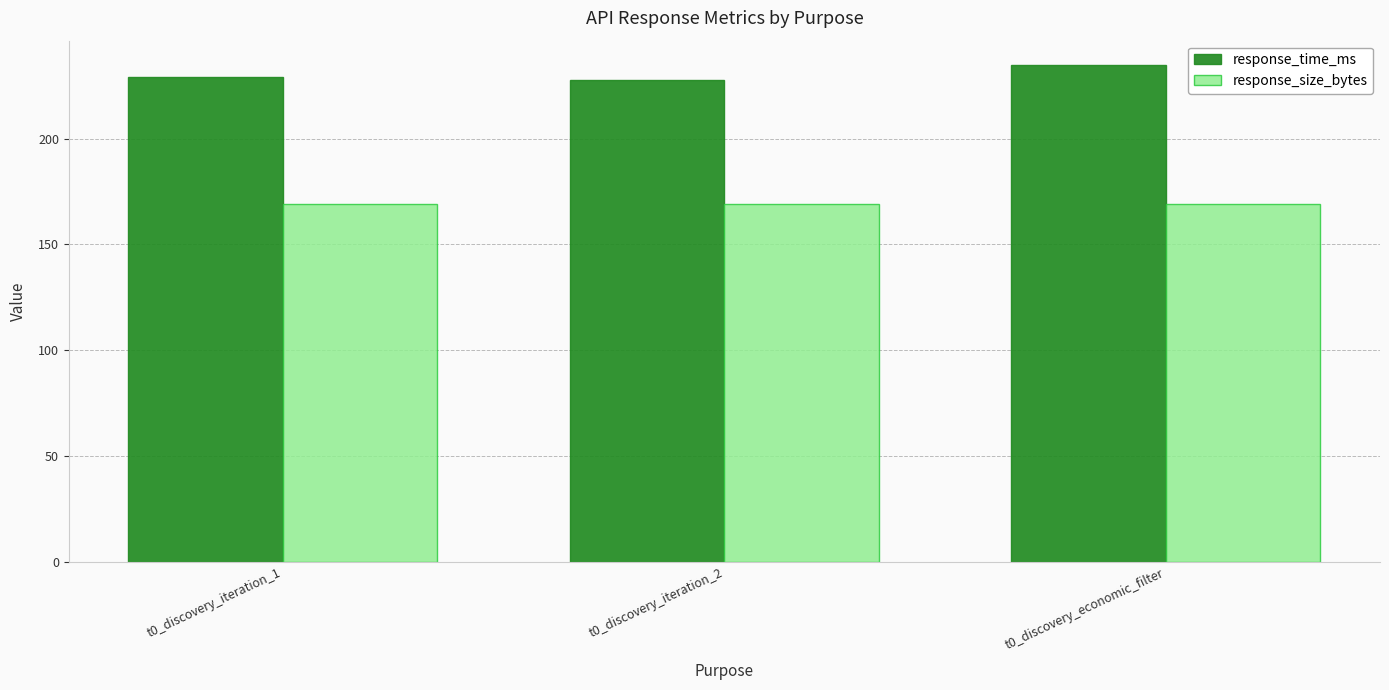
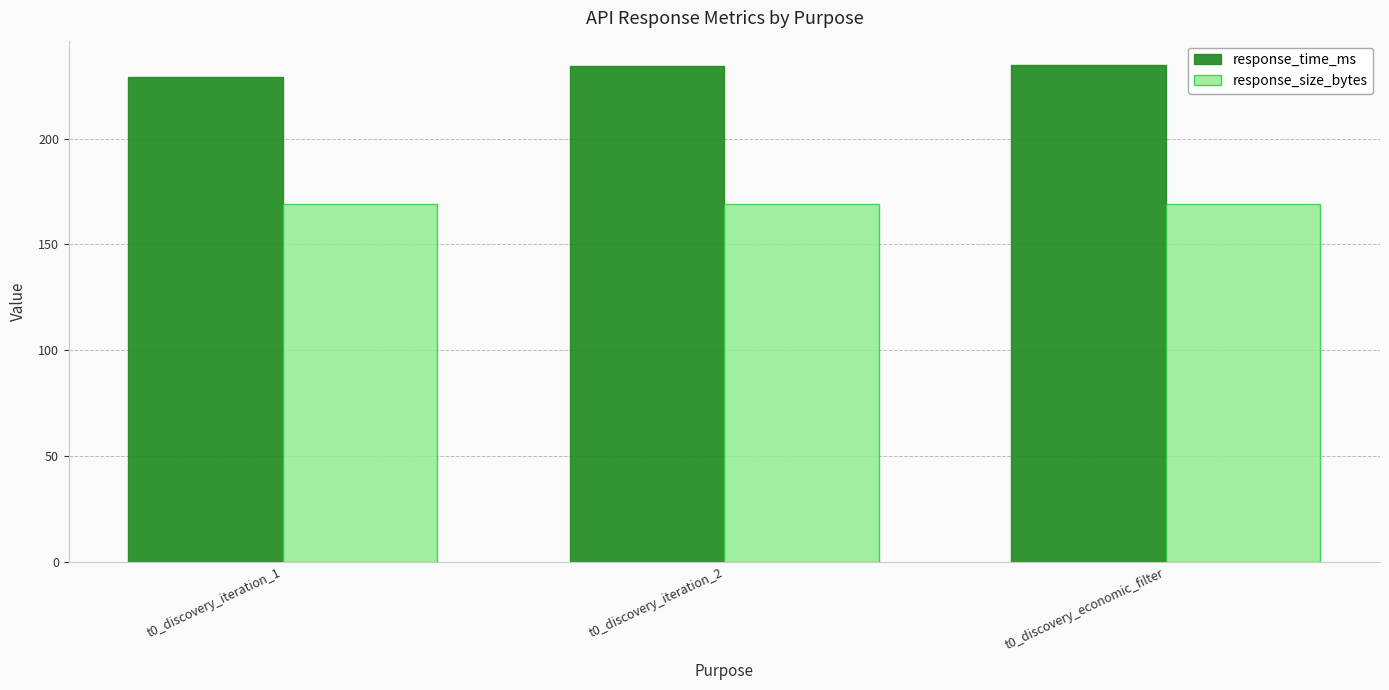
response_time_ms, t0_discovery_iteration_2: 228 -> 234
